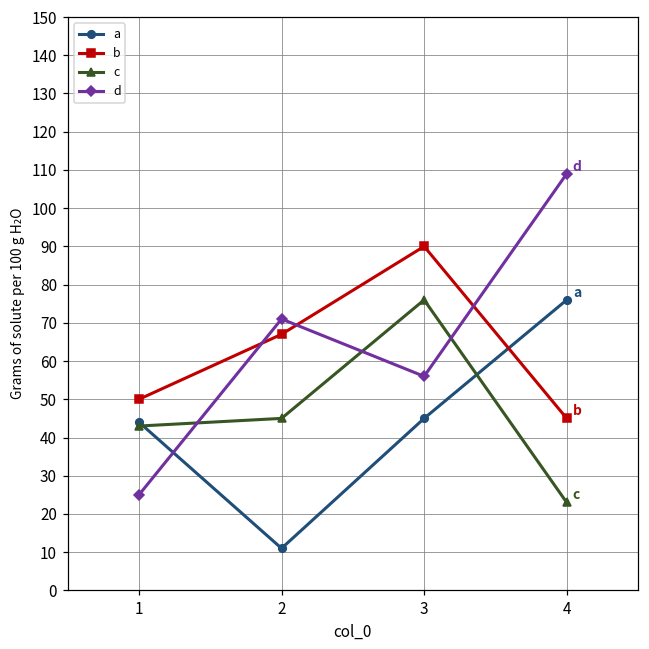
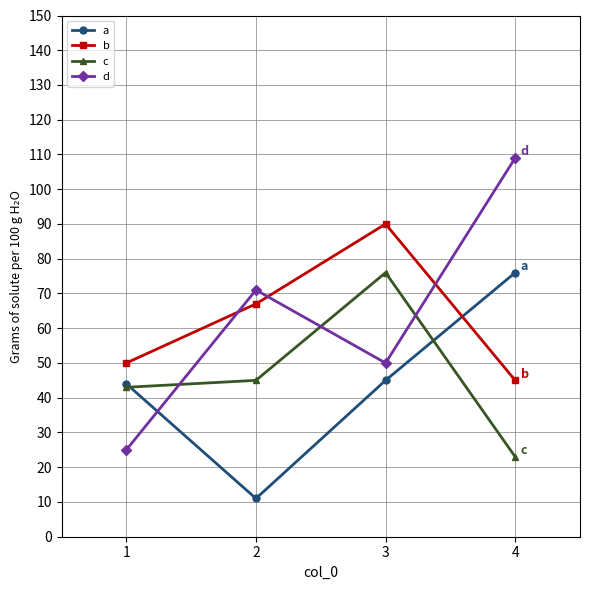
d, 3: 56 -> 50
